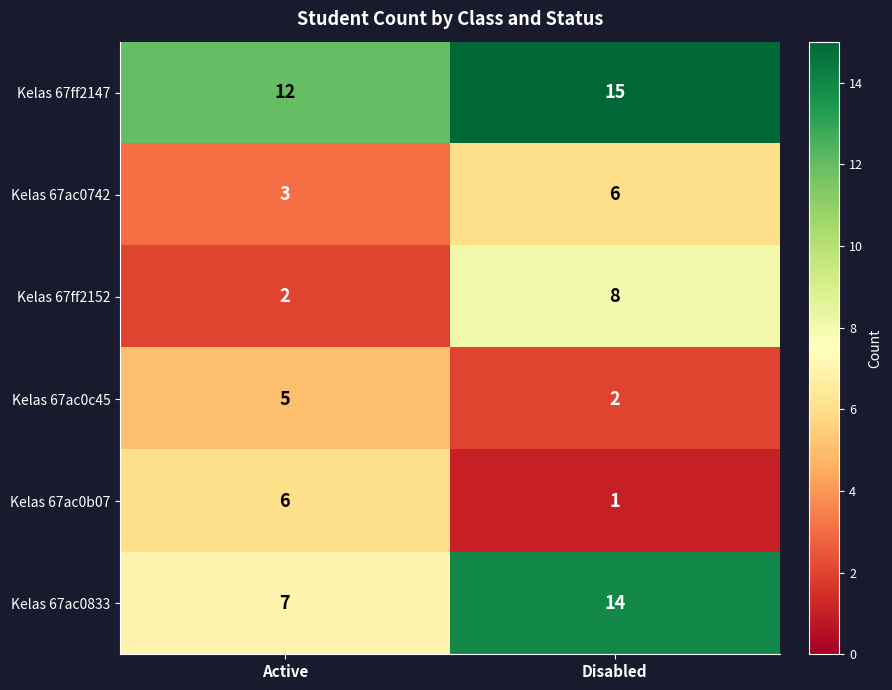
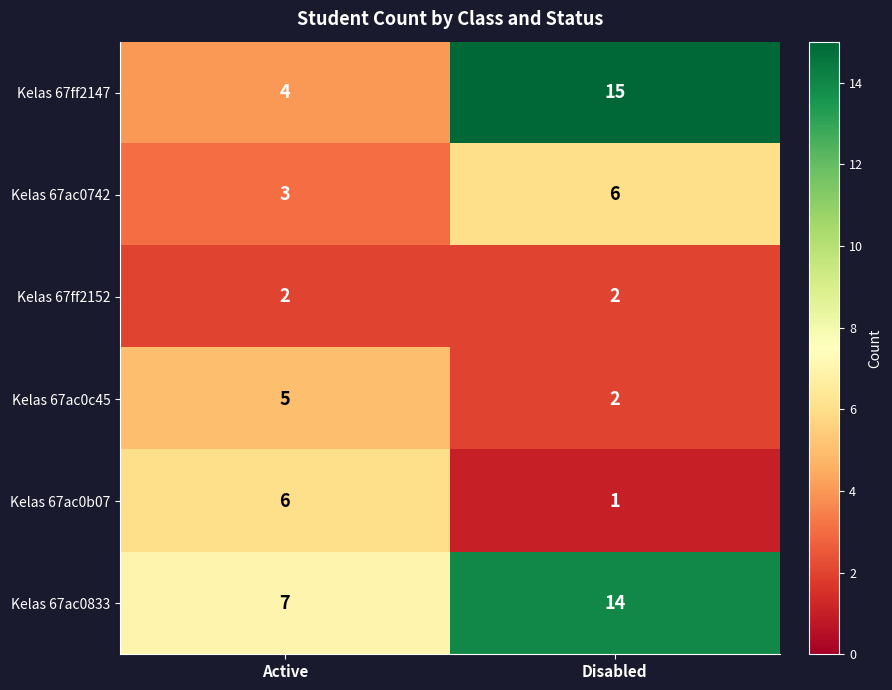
Kelas 67ff2147, Active: 12 -> 4
Kelas 67ff2152, Disabled: 8 -> 2
